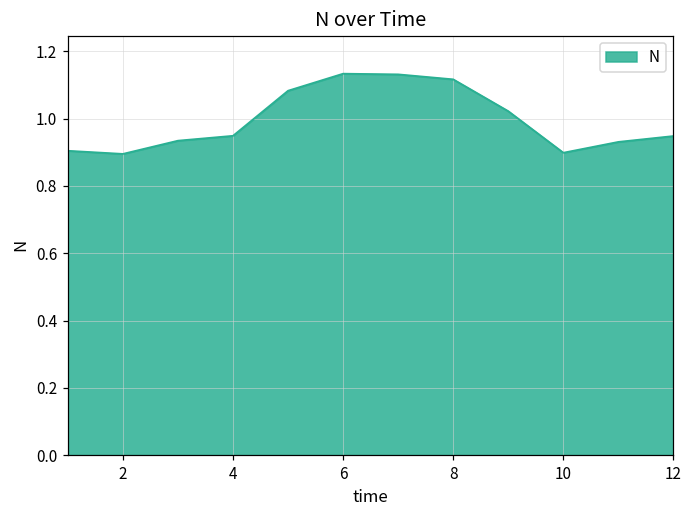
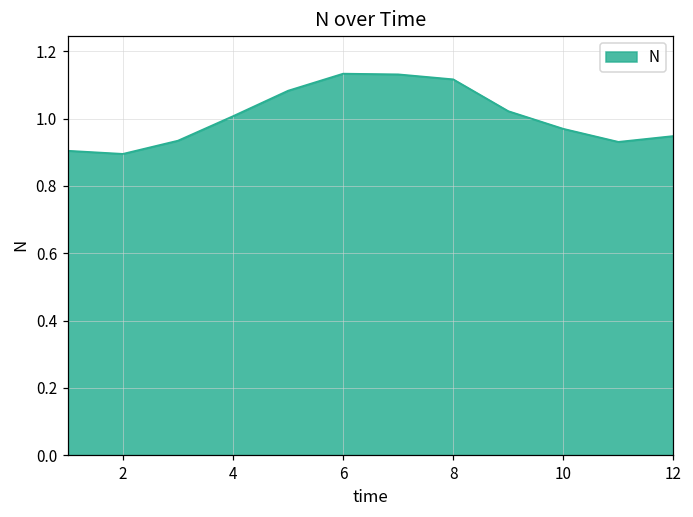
4: 0.95 -> 1.01
10: 0.90 -> 0.97
